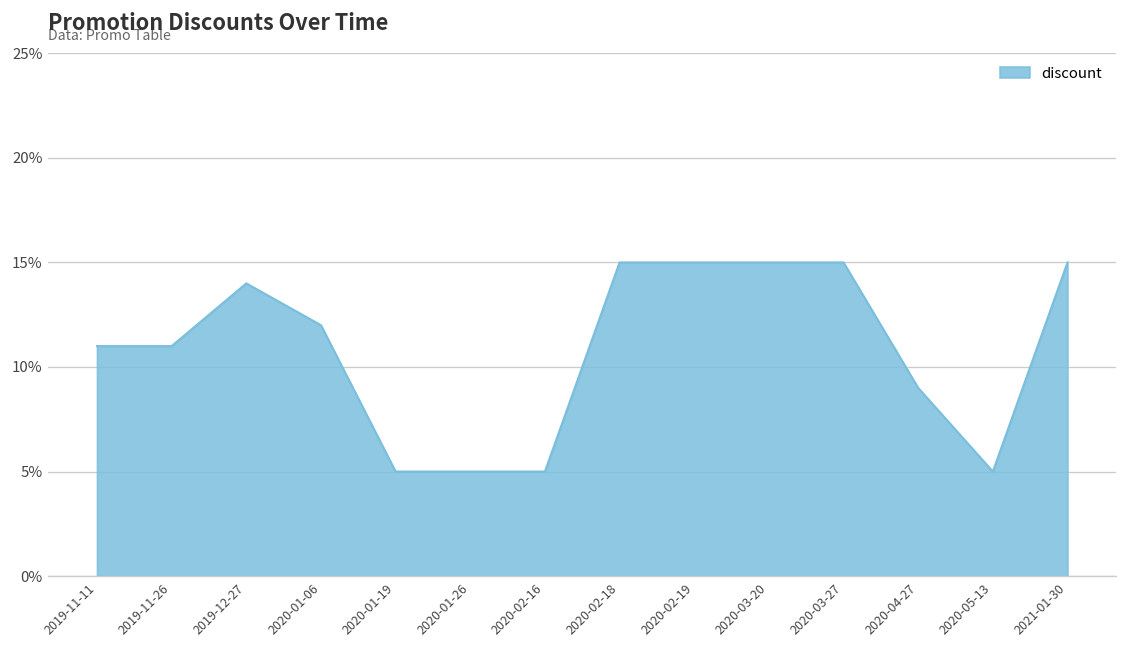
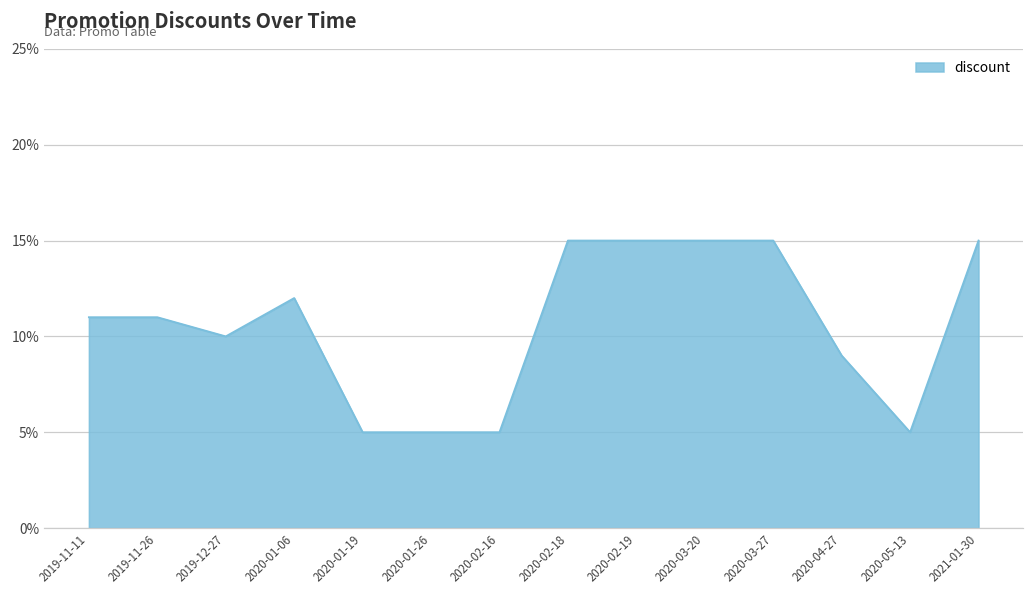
2019-12-27: 14% -> 10%
